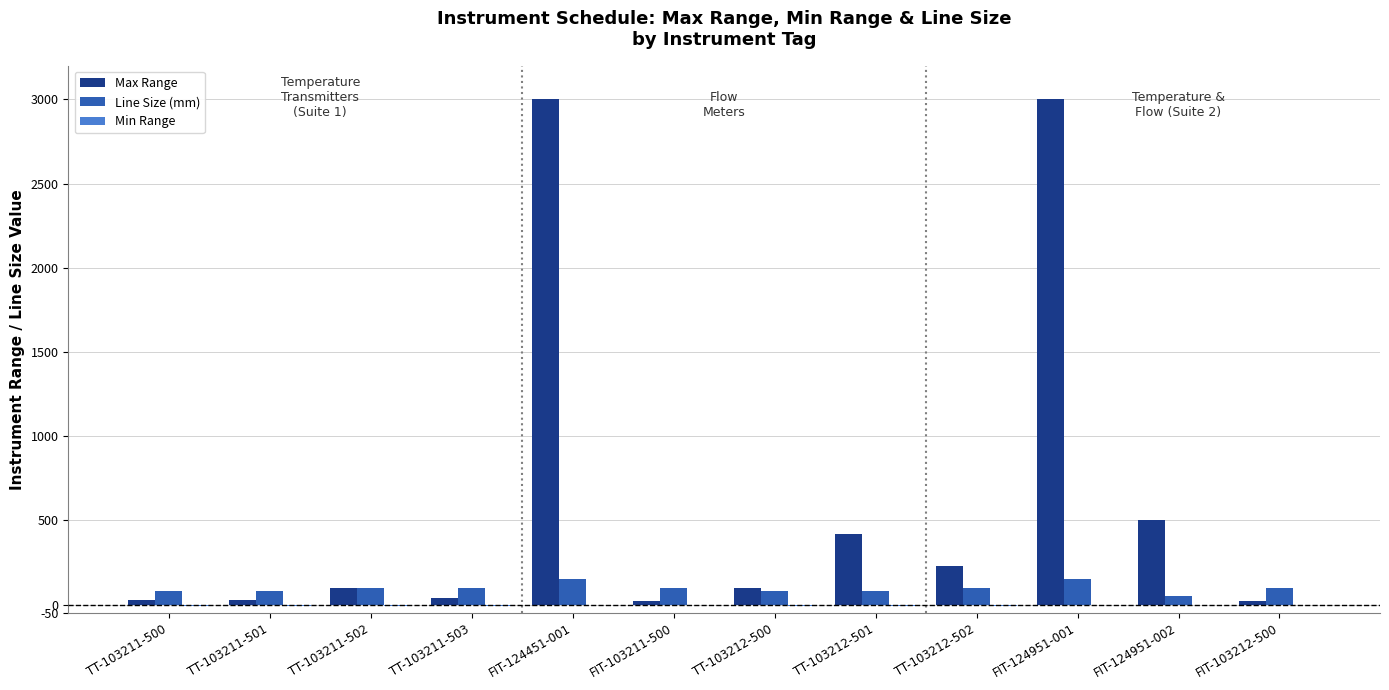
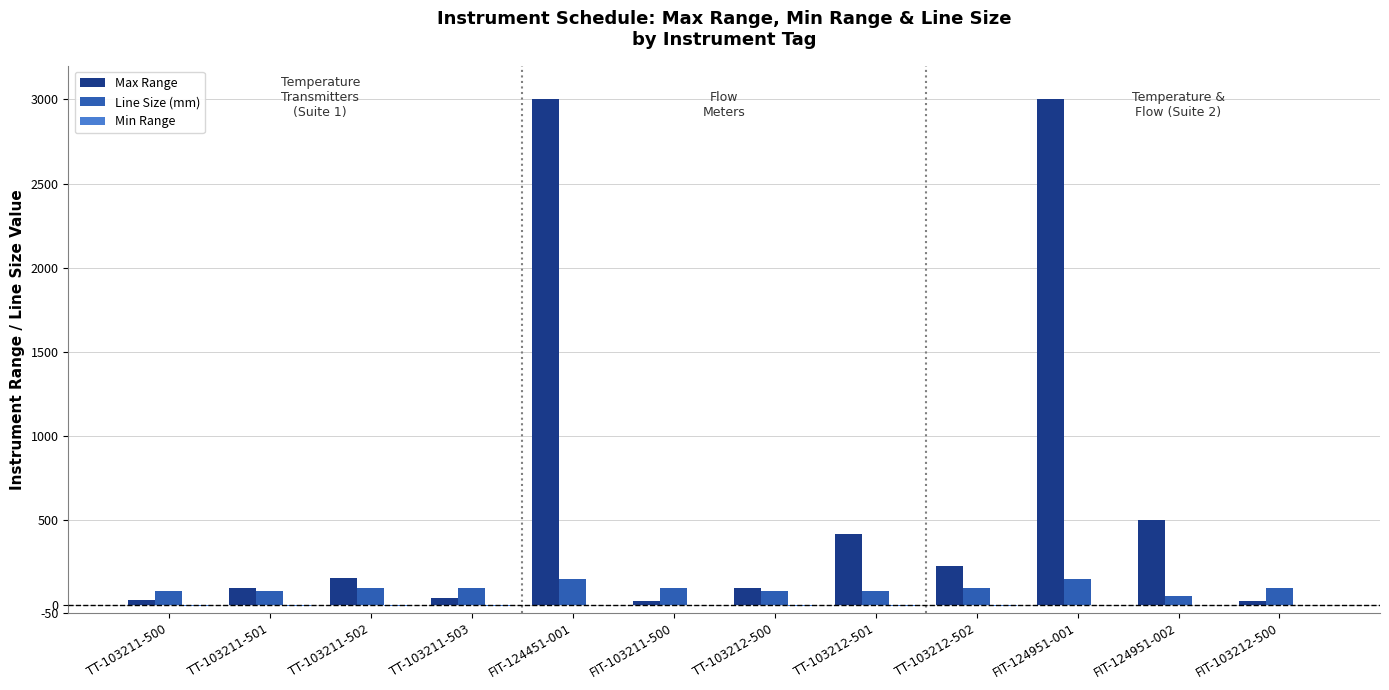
Max Range, TT-103211-501: 30 -> 100
Max Range, TT-103211-502: 100 -> 160
